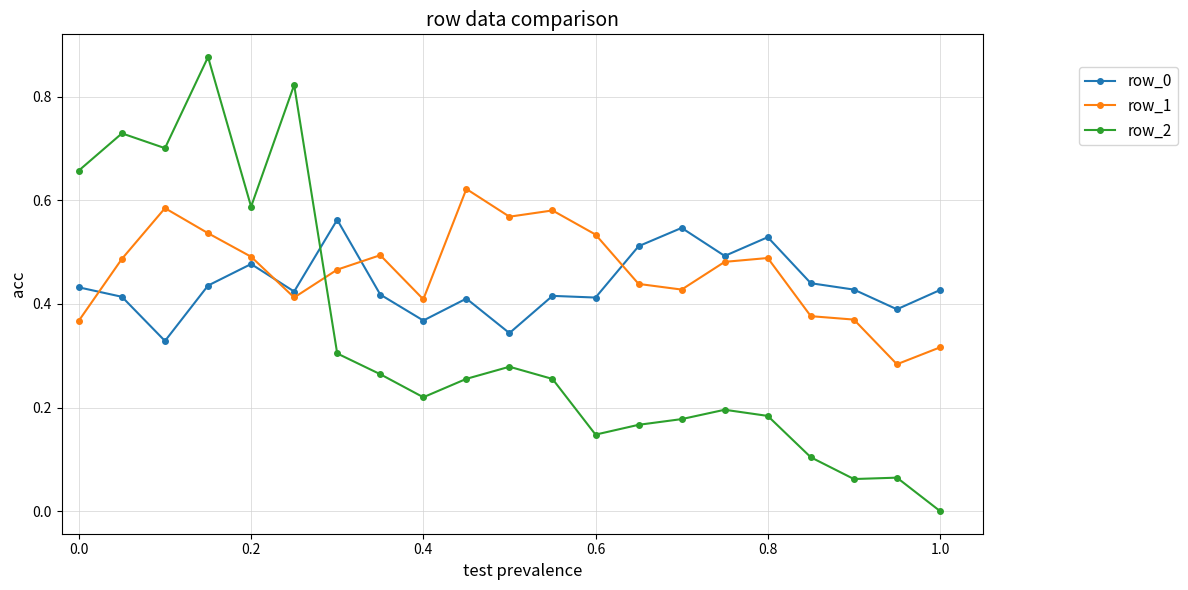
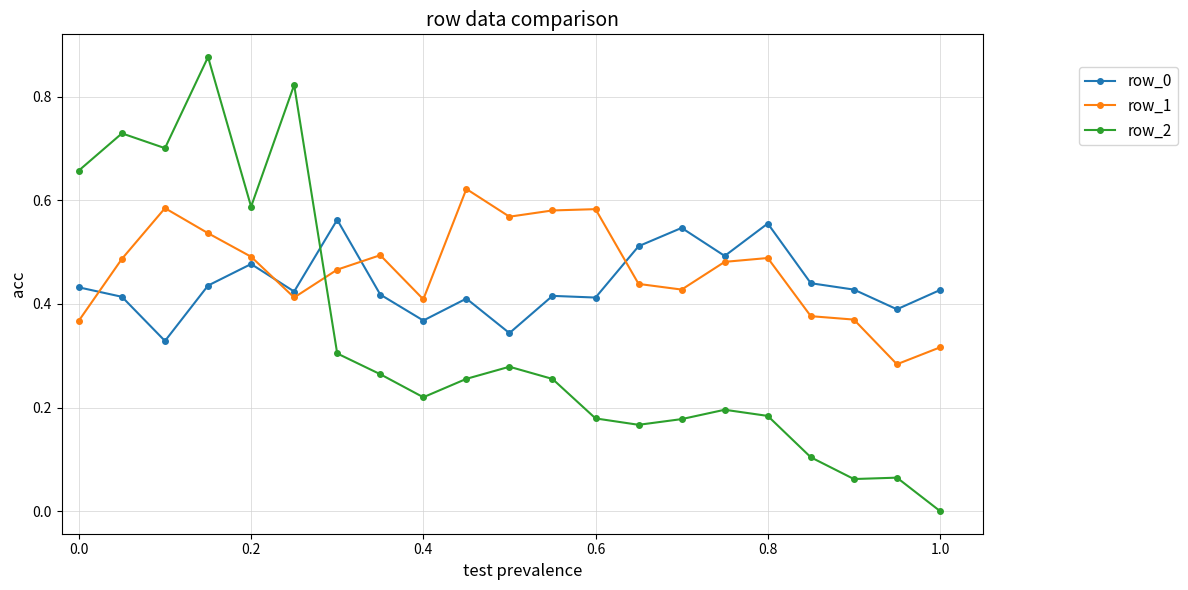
row_1, 0.6: 0.53 -> 0.58
row_2, 0.6: 0.15 -> 0.18
row_0, 0.8: 0.53 -> 0.56
